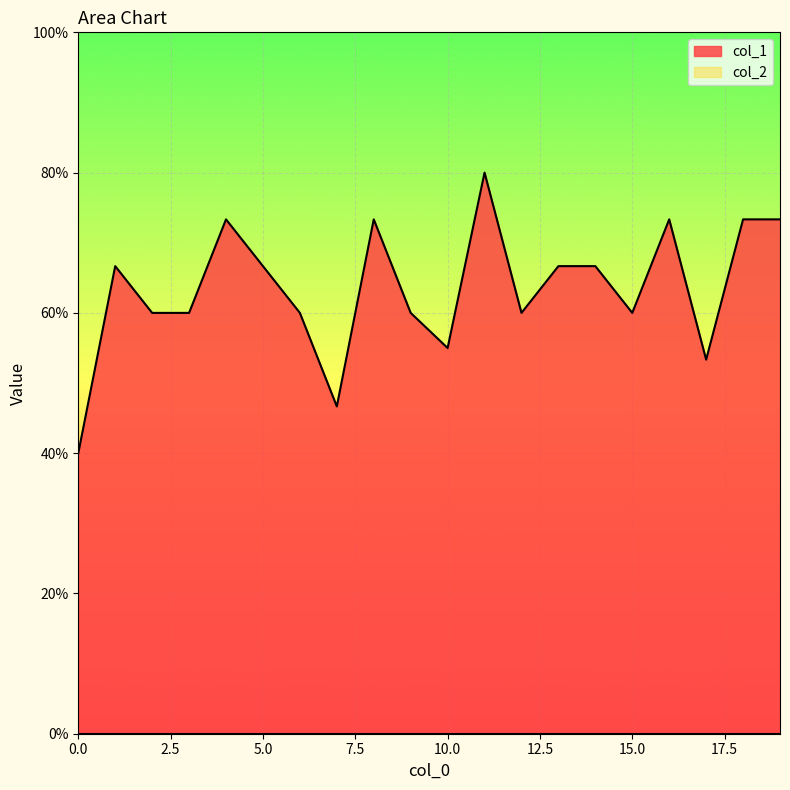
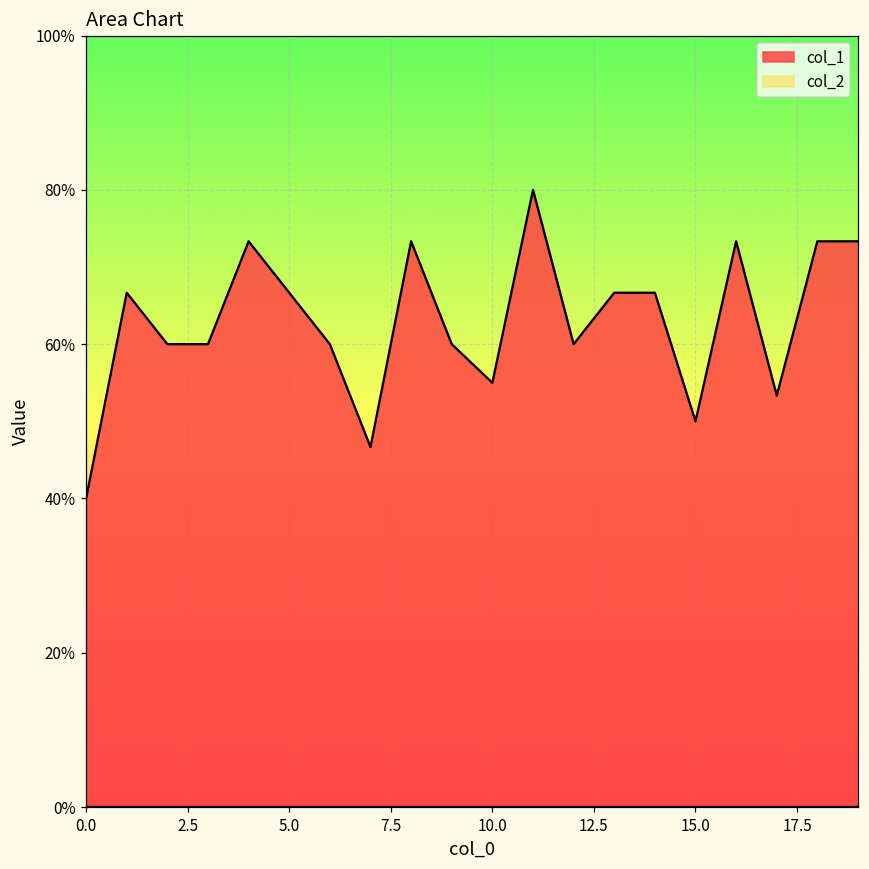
col_1, 15.0: 60% -> 50%
